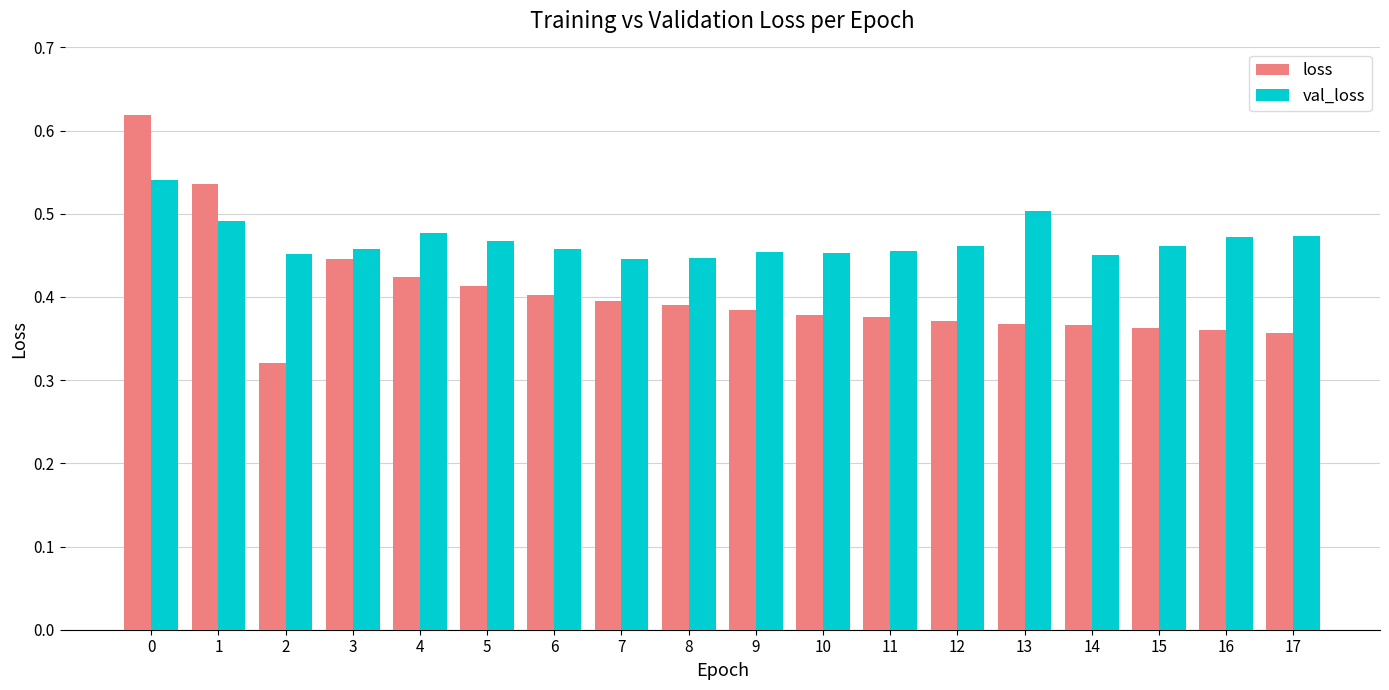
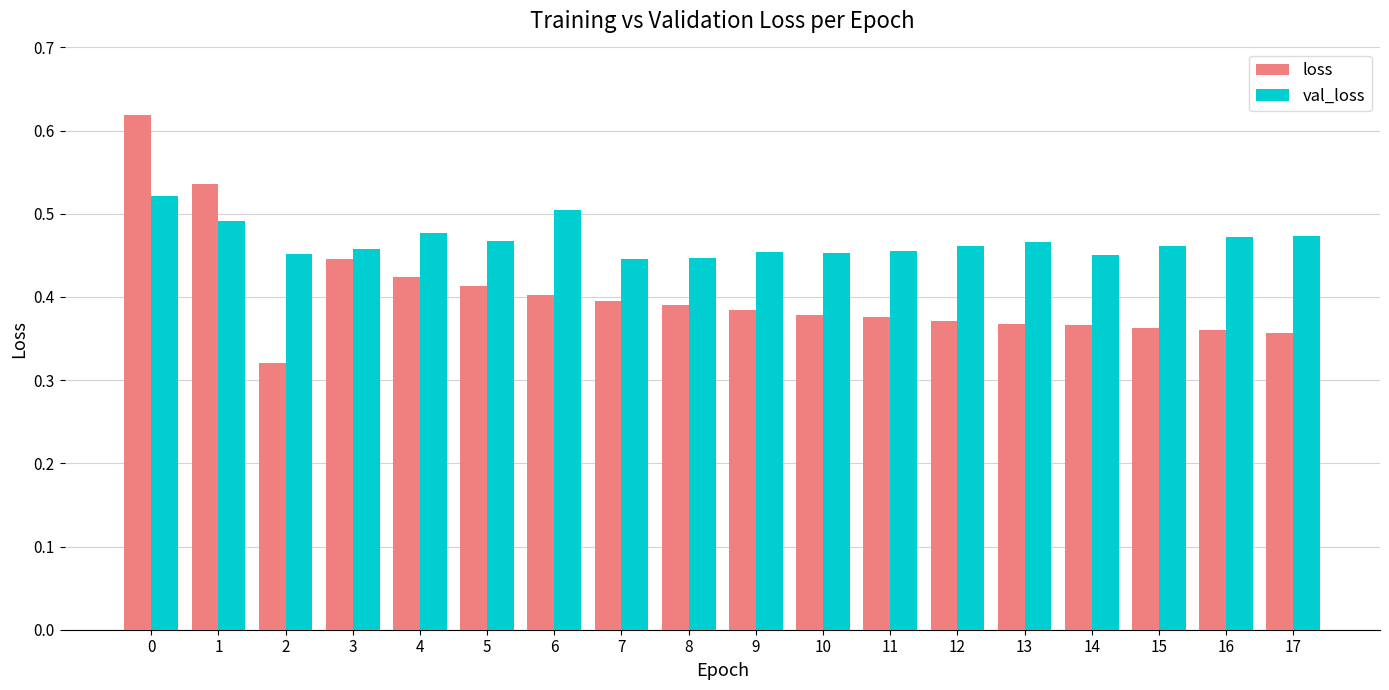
val_loss, 0: 0.54 -> 0.52
val_loss, 6: 0.46 -> 0.50
val_loss, 13: 0.50 -> 0.47
